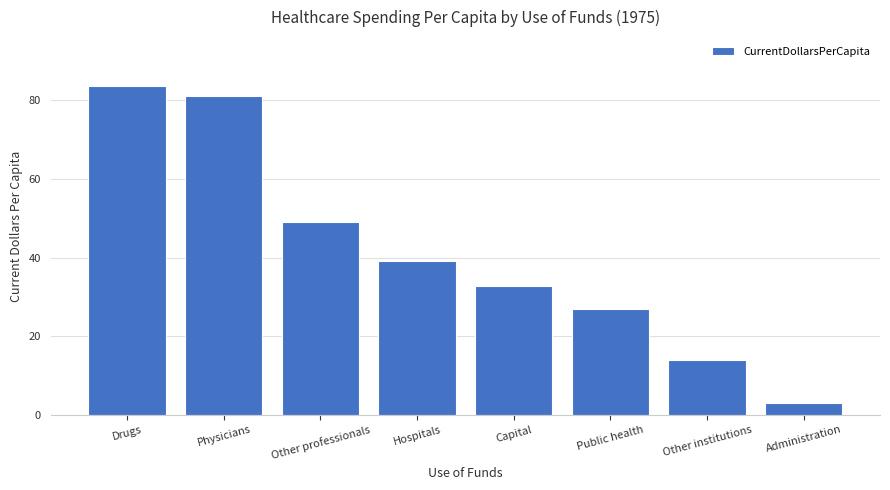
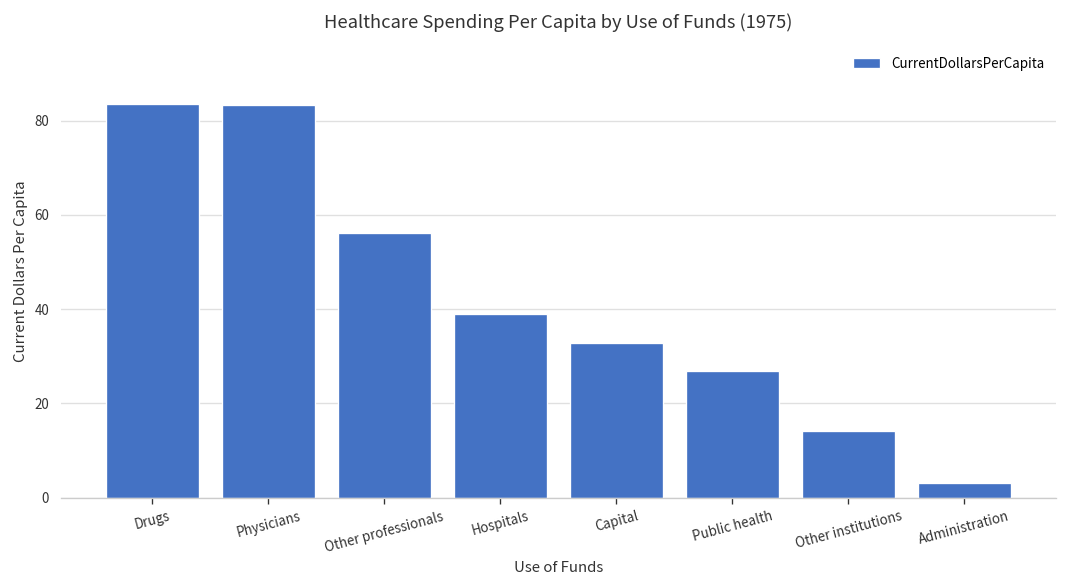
Physicians: 81 -> 83
Other professionals: 49 -> 56
